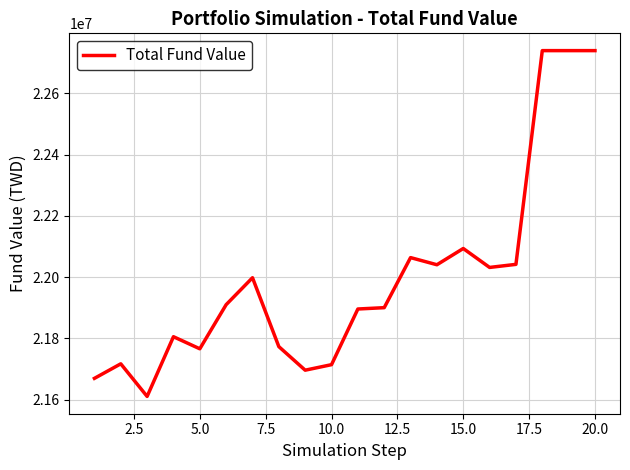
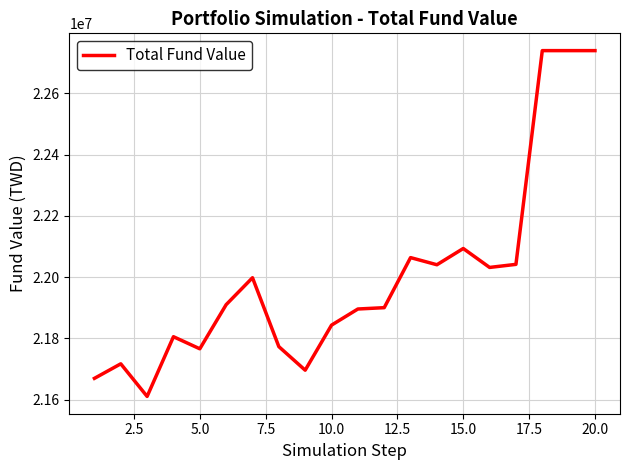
10.0: 21710000 -> 21840000
